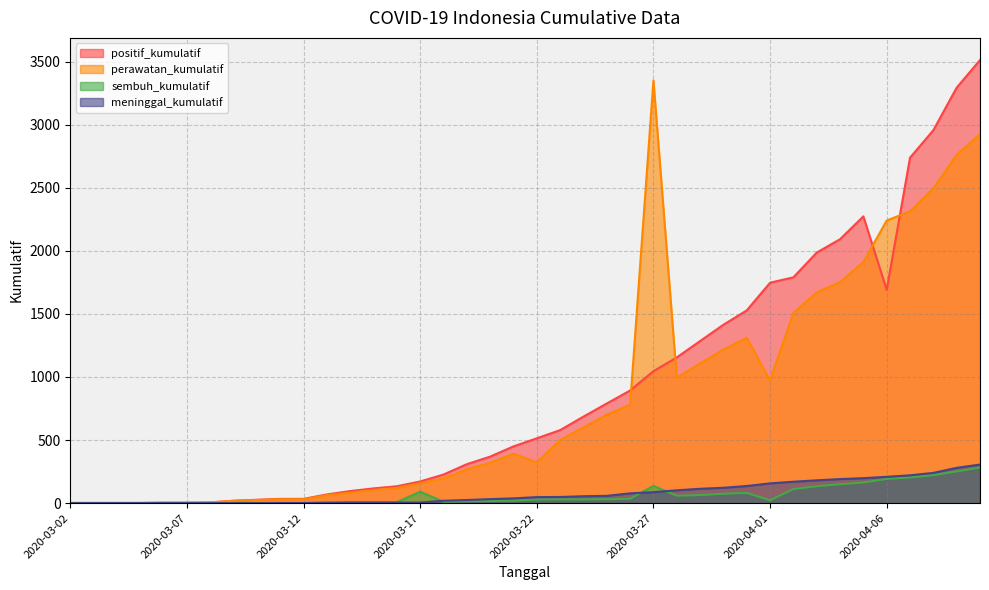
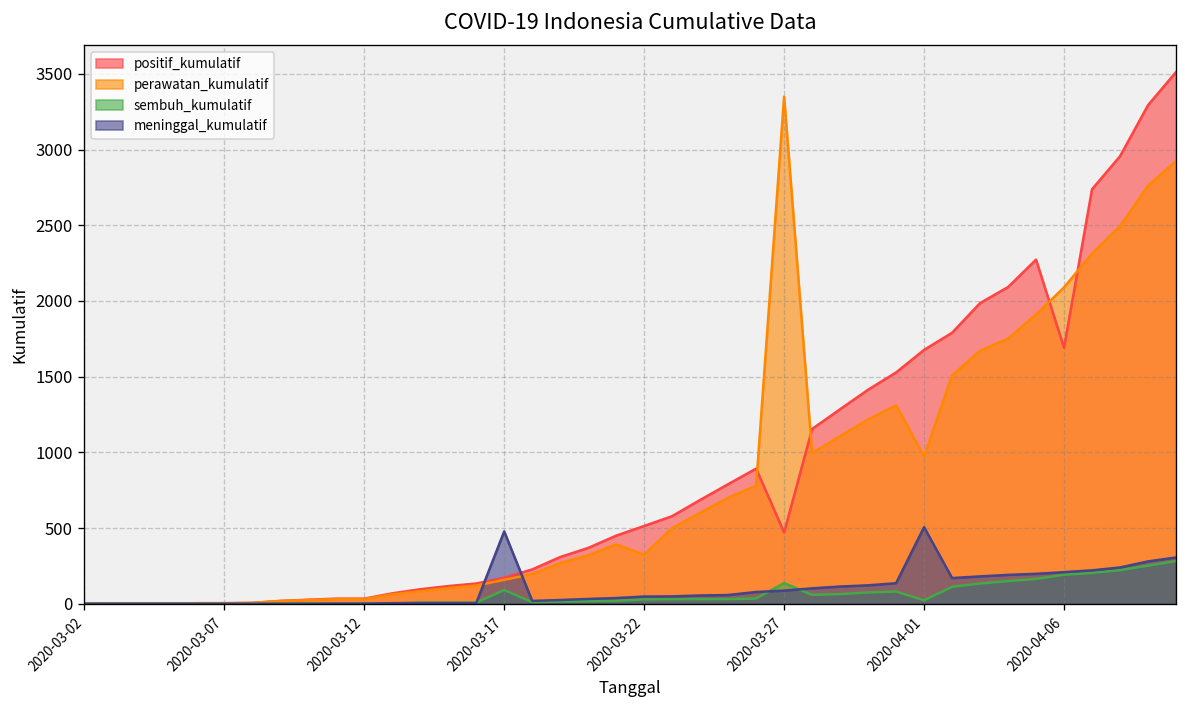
meninggal_kumulatif, 2020-03-17: 10 -> 480
positif_kumulatif, 2020-03-27: 1050 -> 470
positif_kumulatif, 2020-04-01: 1750 -> 1680
meninggal_kumulatif, 2020-04-01: 160 -> 510
perawatan_kumulatif, 2020-04-06: 2240 -> 2090
